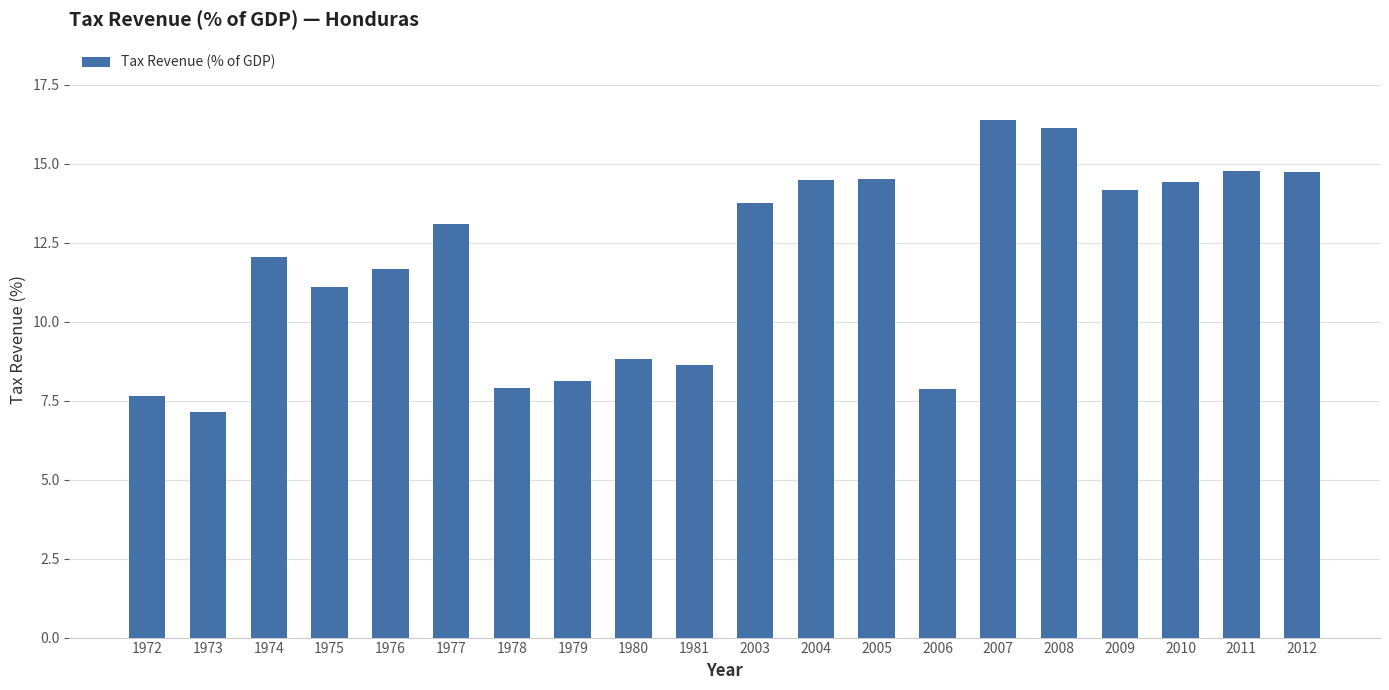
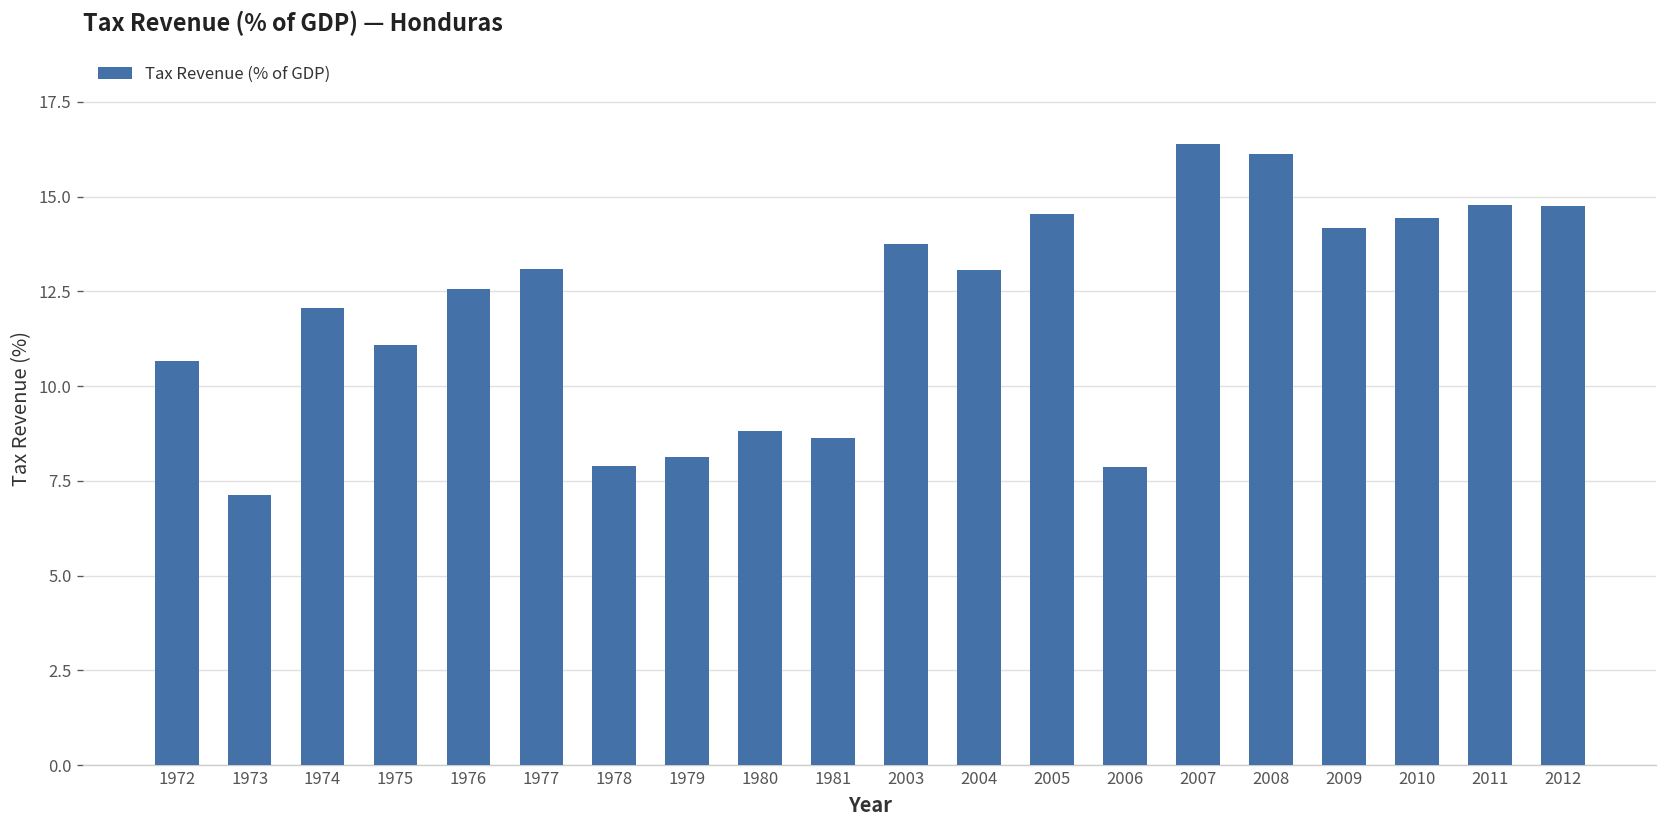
1972: 7.6 -> 10.7
1976: 11.7 -> 12.6
2004: 14.5 -> 13.1
